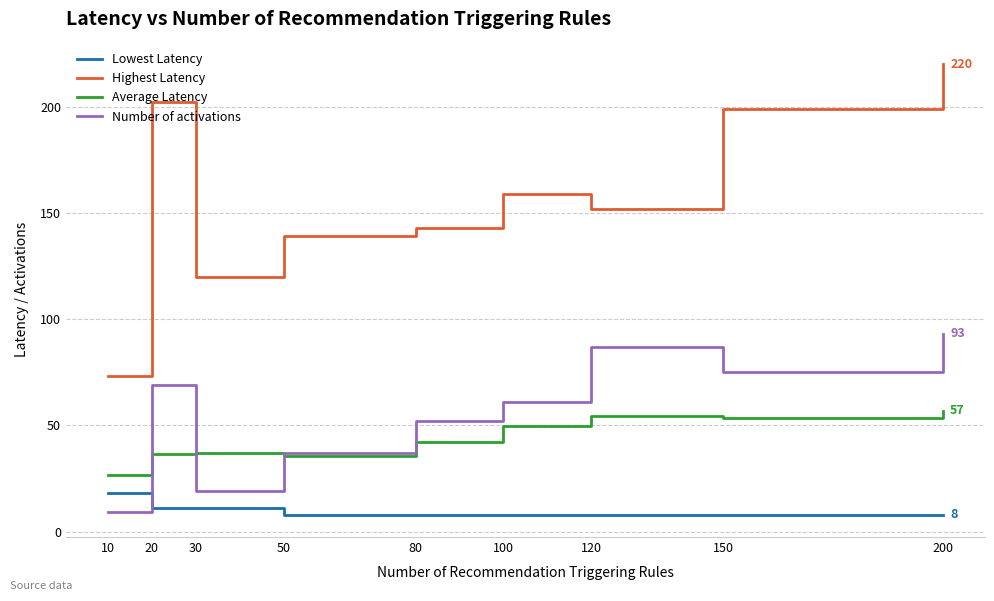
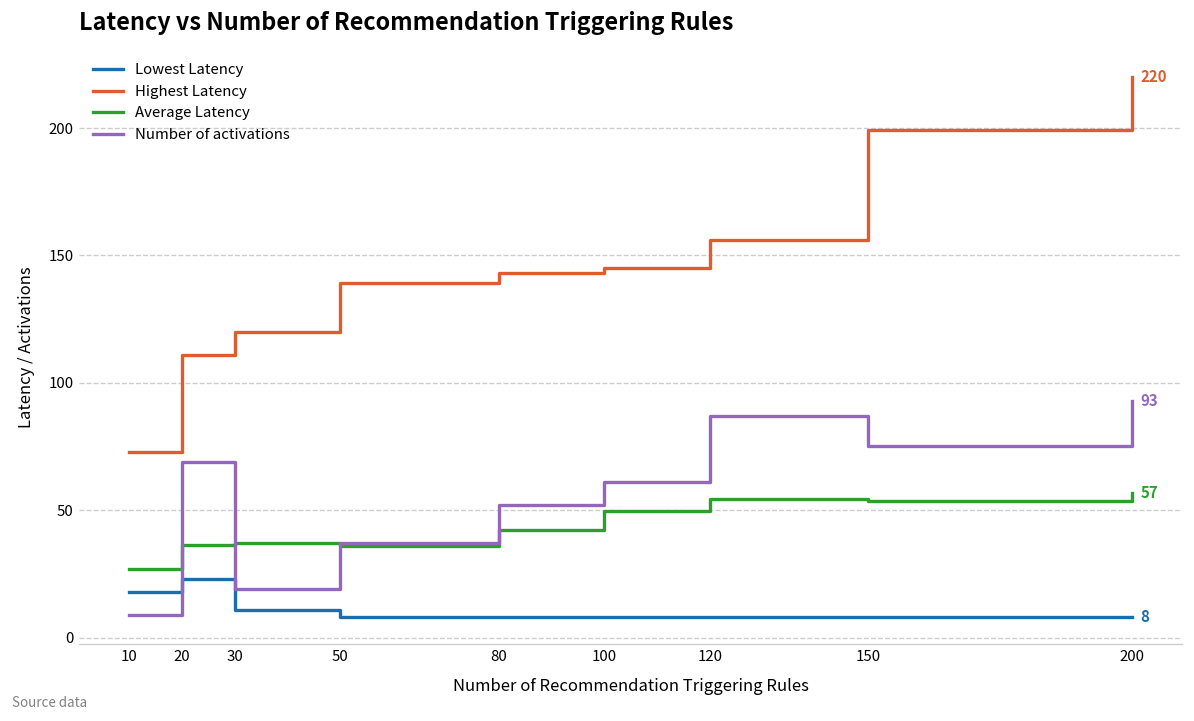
Lowest Latency, 20: 11 -> 23
Highest Latency, 20: 202 -> 111
Highest Latency, 100: 159 -> 145
Highest Latency, 120: 152 -> 156
